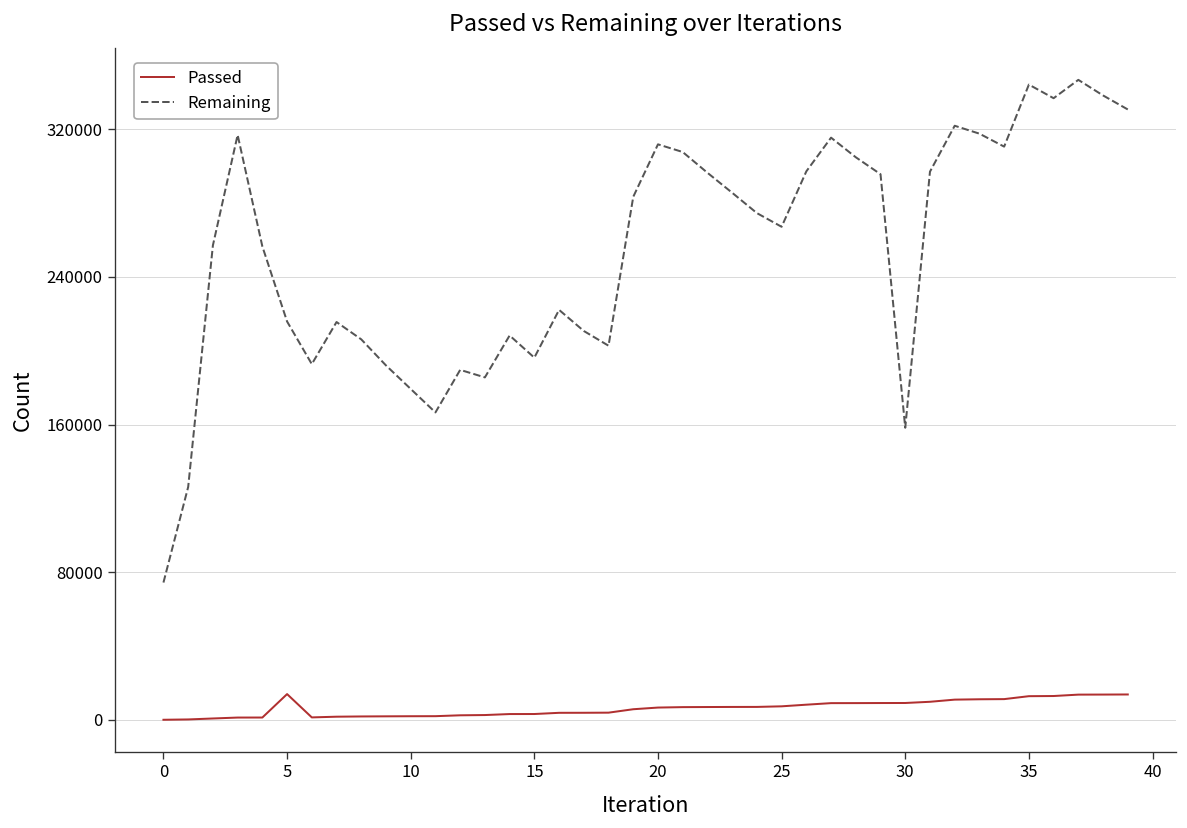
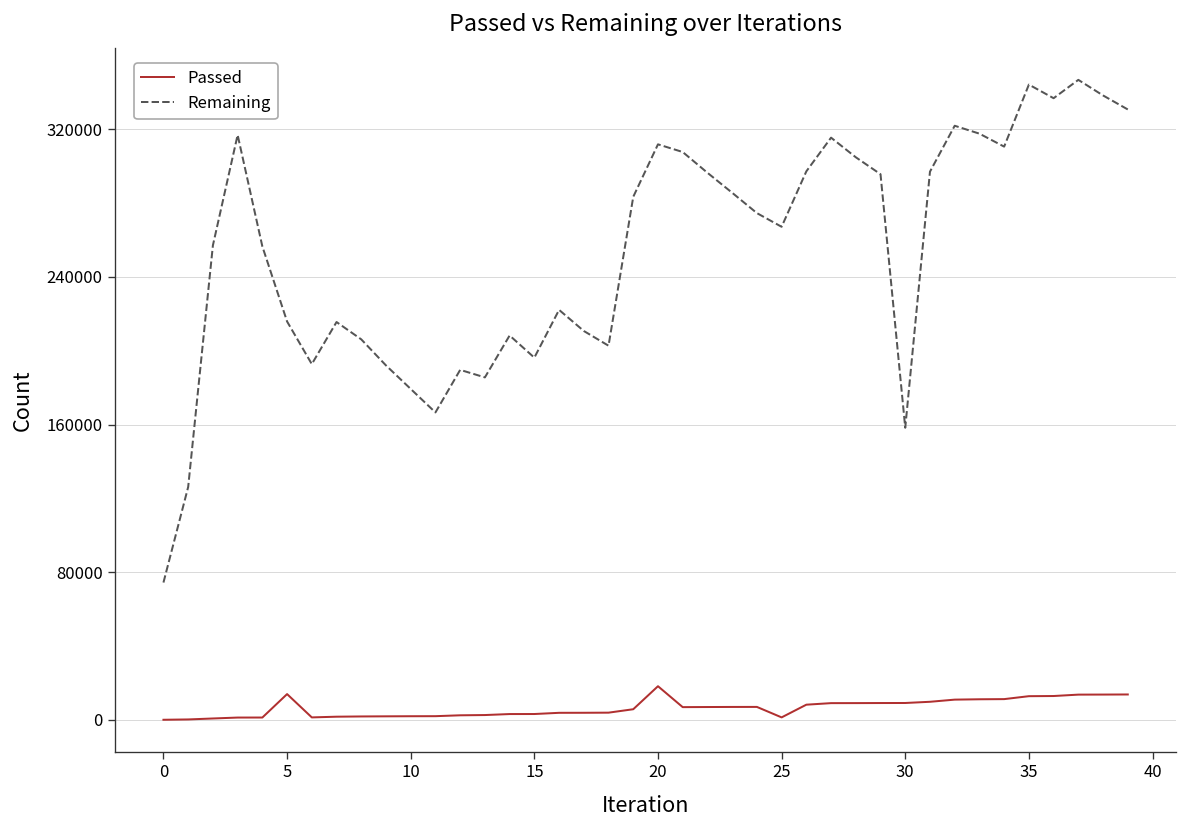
Passed, 20: 7000 -> 18000
Passed, 25: 7000 -> 1000
